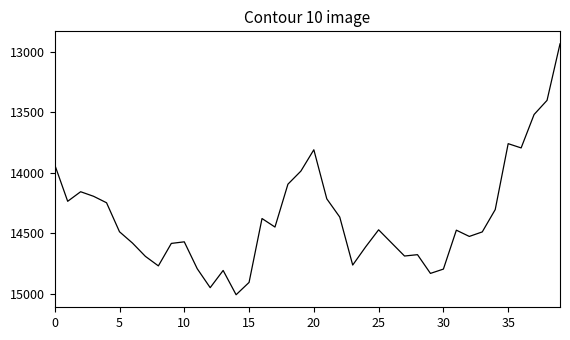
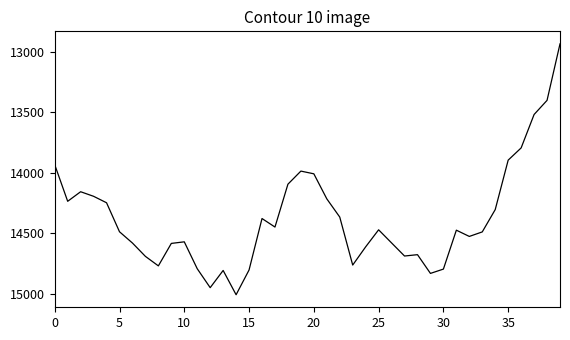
15: 14910 -> 14800
20: 13810 -> 14010
35: 13760 -> 13890
